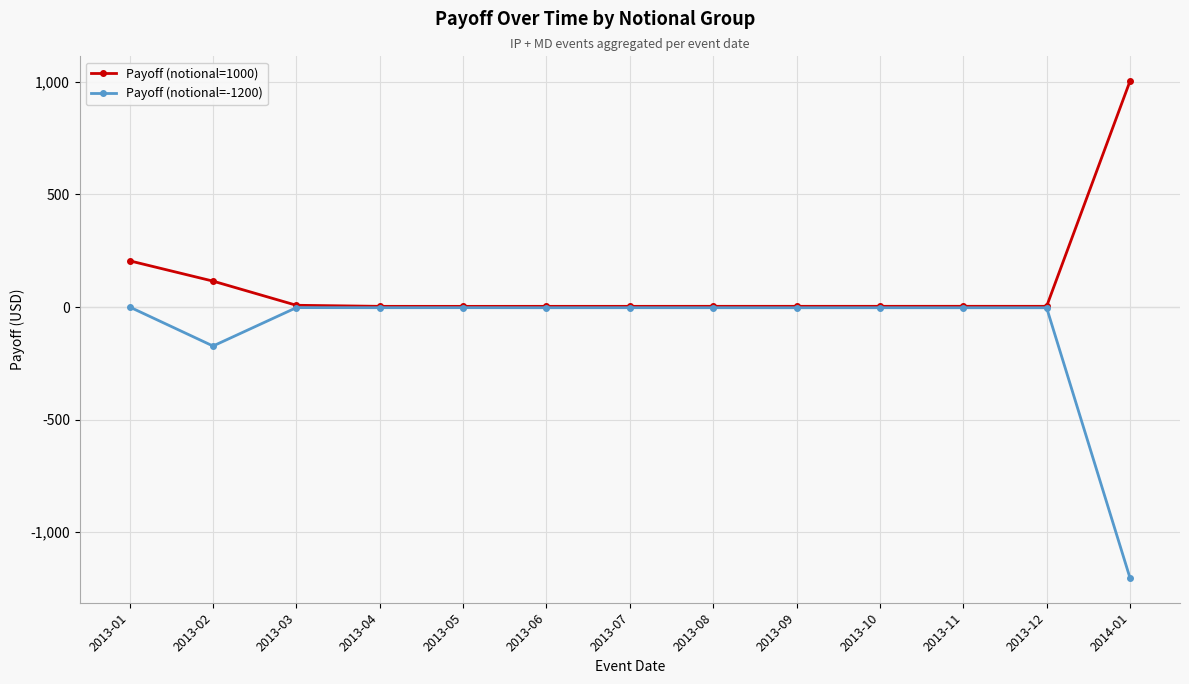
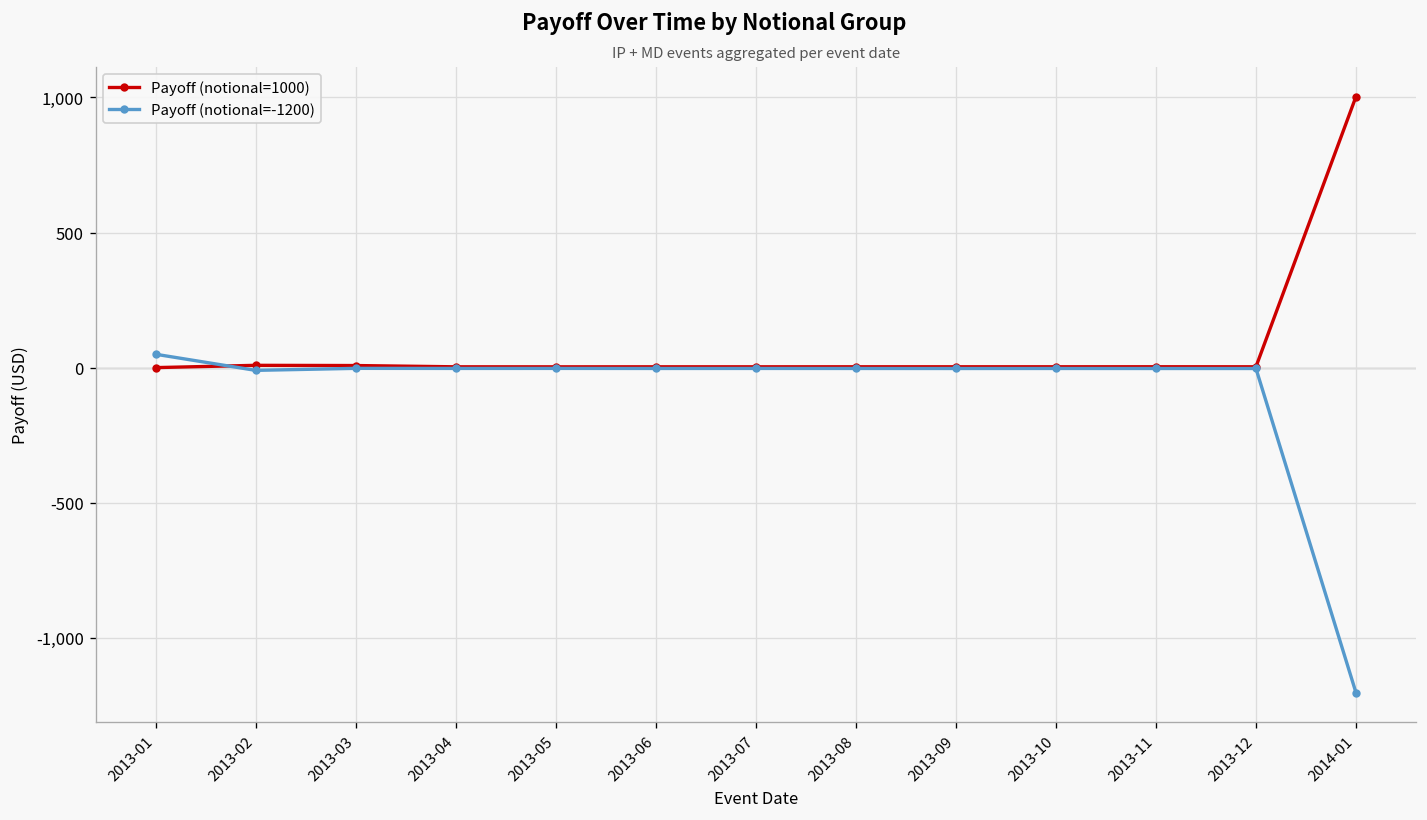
Payoff (notional=1000), 2013-01: 210 -> 0
Payoff (notional=-1200), 2013-01: 0 -> 50
Payoff (notional=1000), 2013-02: 120 -> 10
Payoff (notional=-1200), 2013-02: -170 -> -10
